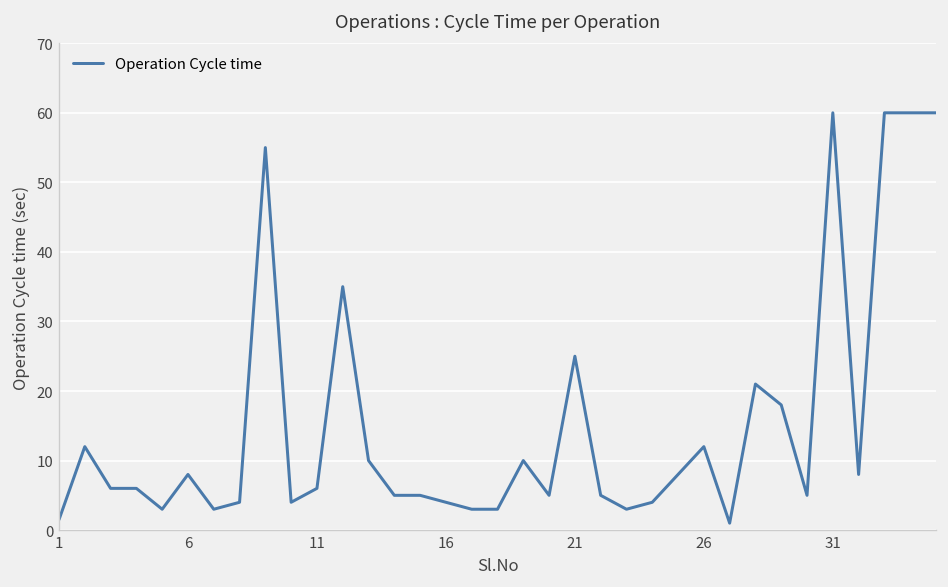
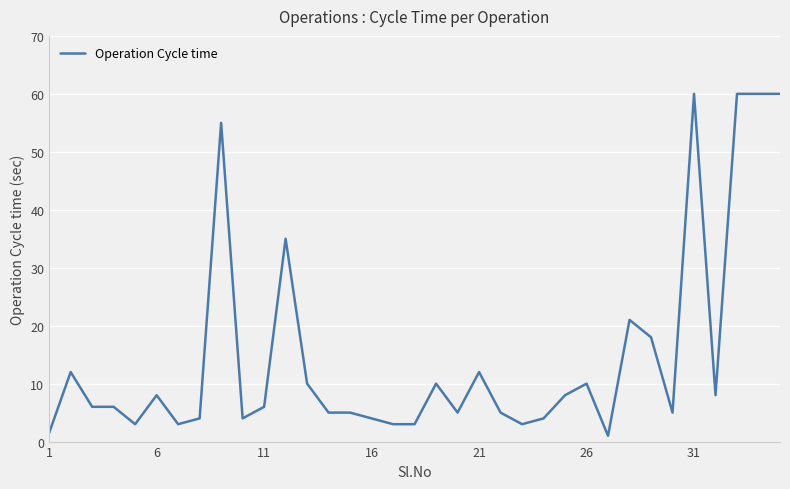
21: 25 -> 12
26: 12 -> 10
